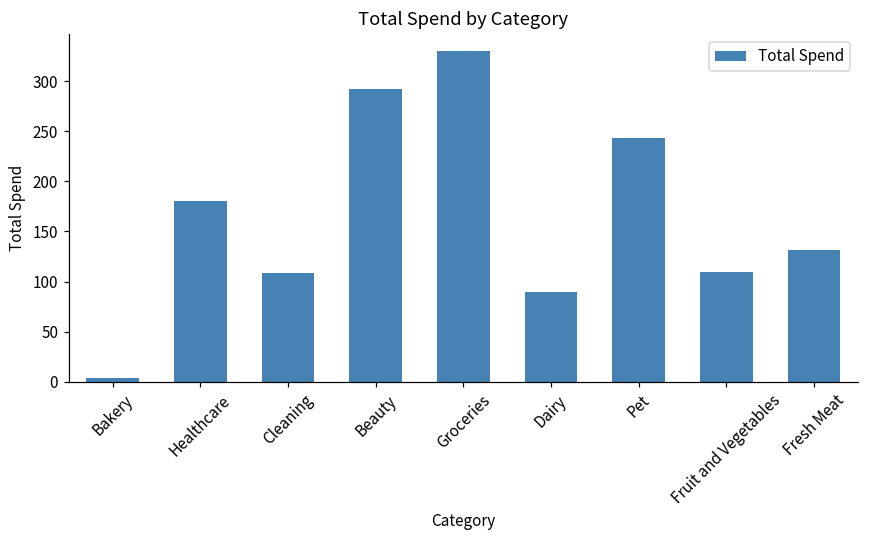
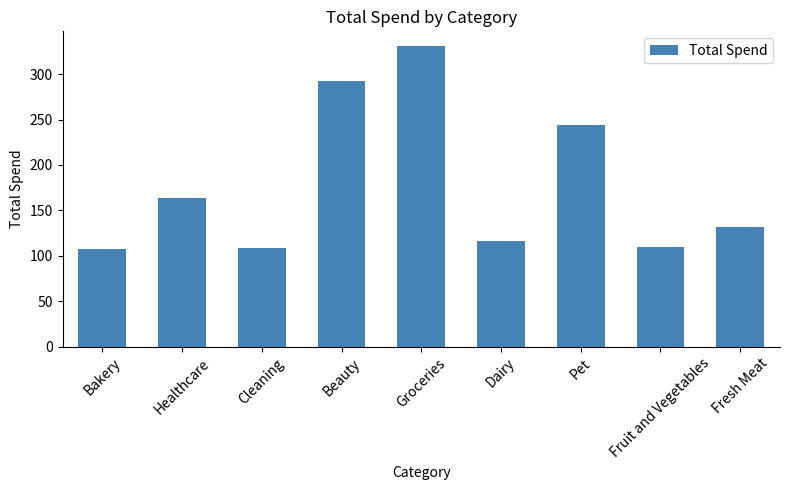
Bakery: 0 -> 110
Healthcare: 180 -> 160
Dairy: 90 -> 120
